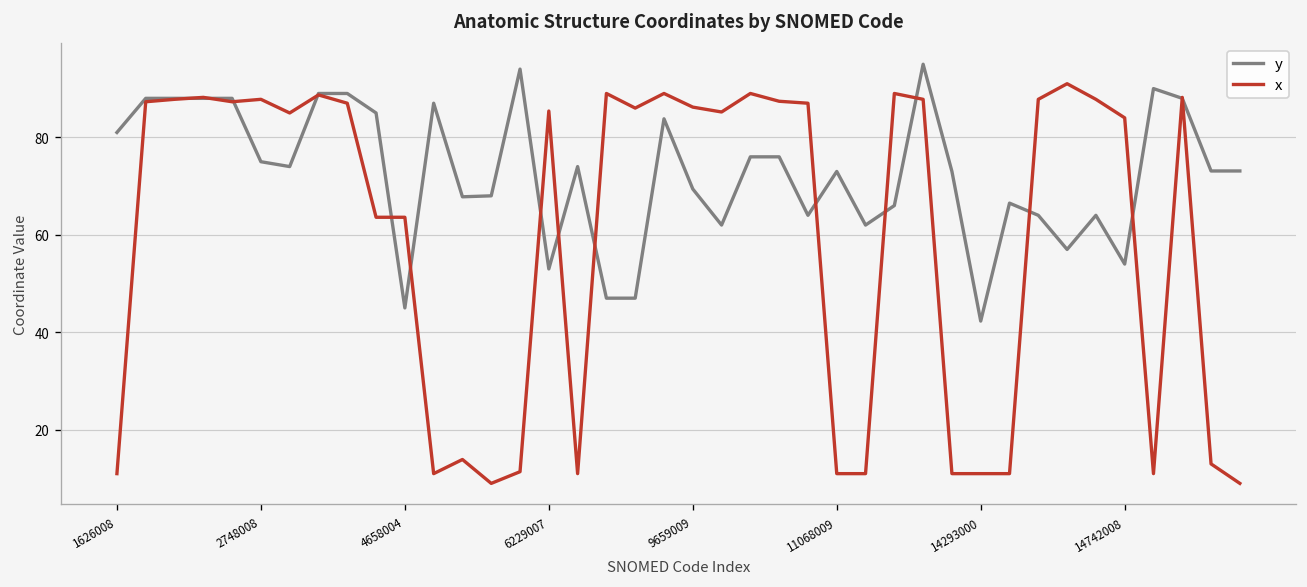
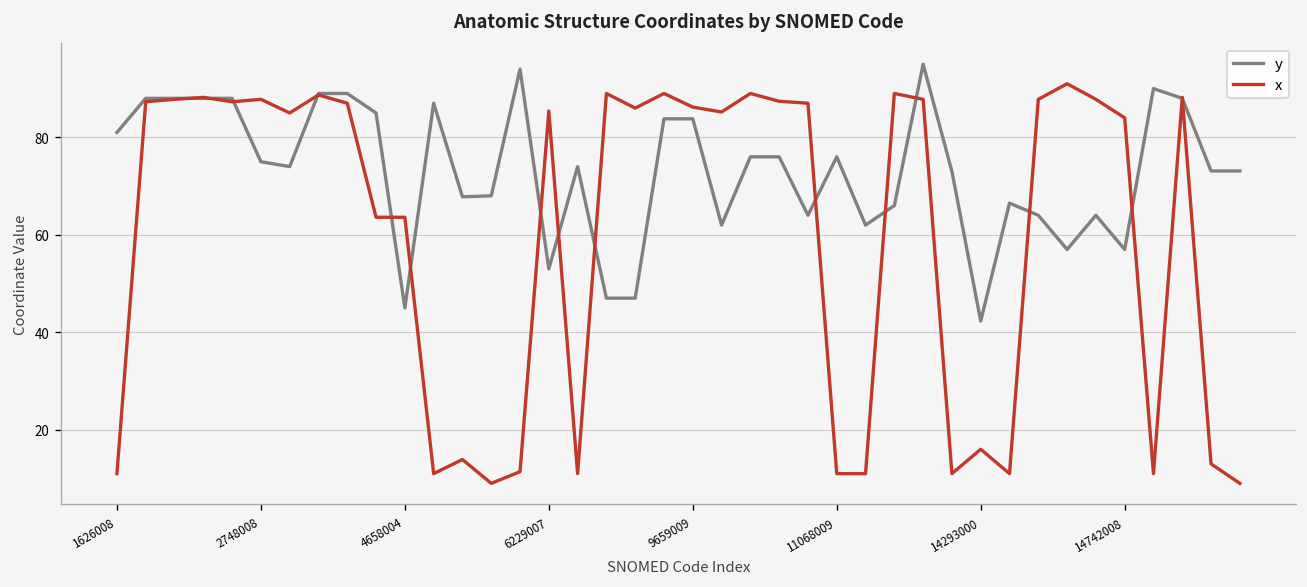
y, 9659009: 69 -> 84
y, 11068009: 73 -> 76
x, 14293000: 11 -> 16
y, 14742008: 54 -> 57
